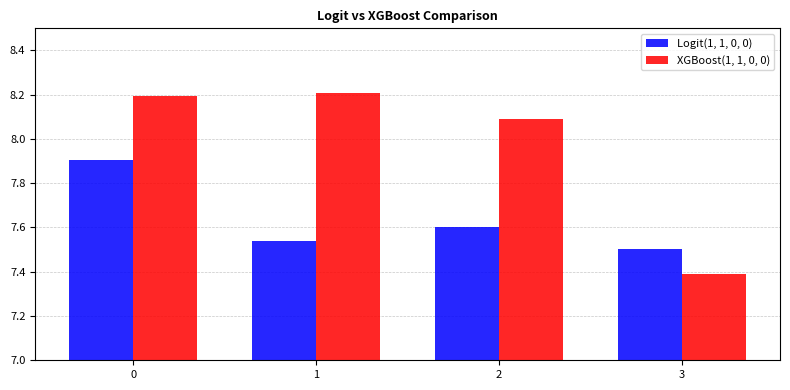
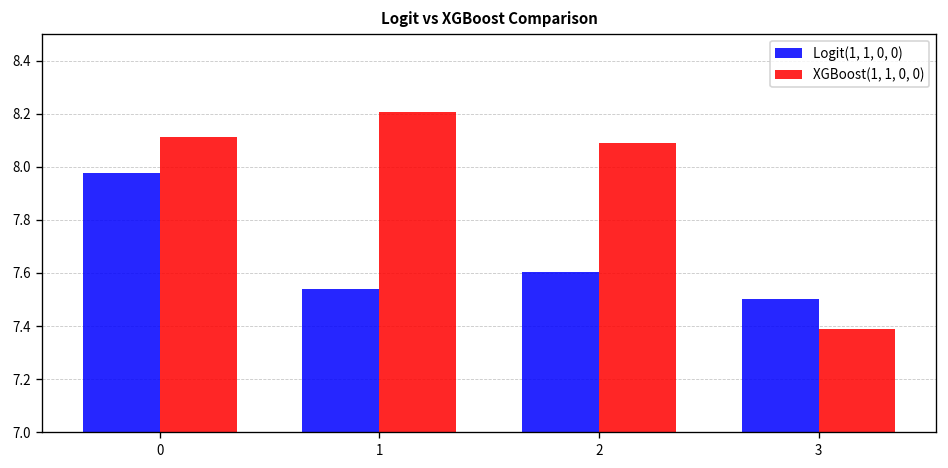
Logit(1, 1, 0, 0), 0: 7.90 -> 7.98
XGBoost(1, 1, 0, 0), 0: 8.19 -> 8.11
